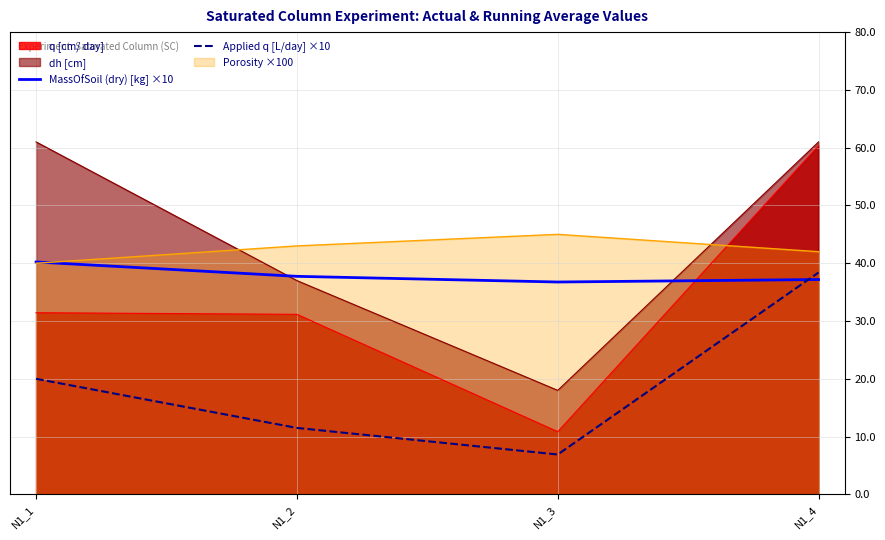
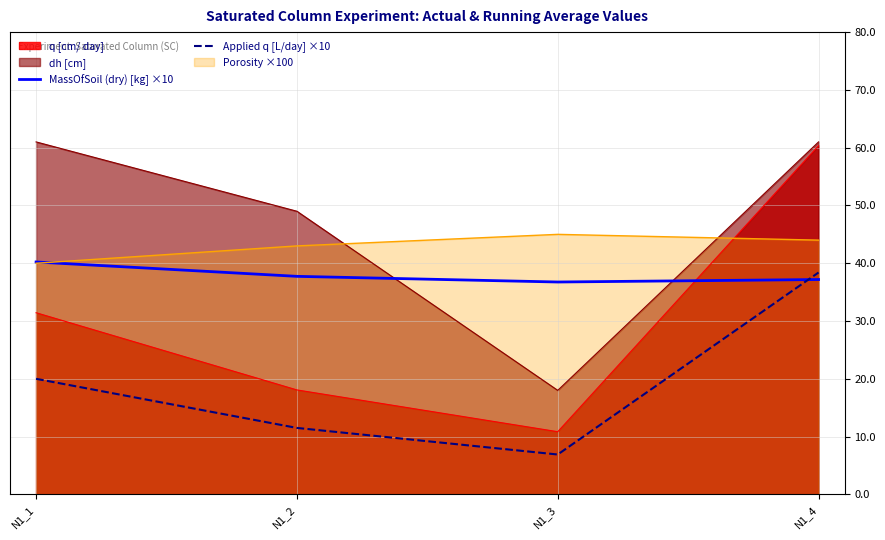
q [cm/ day], N1_2: 31 -> 18
dh [cm], N1_2: 37 -> 49
Porosity ×100, N1_4: 42 -> 44
